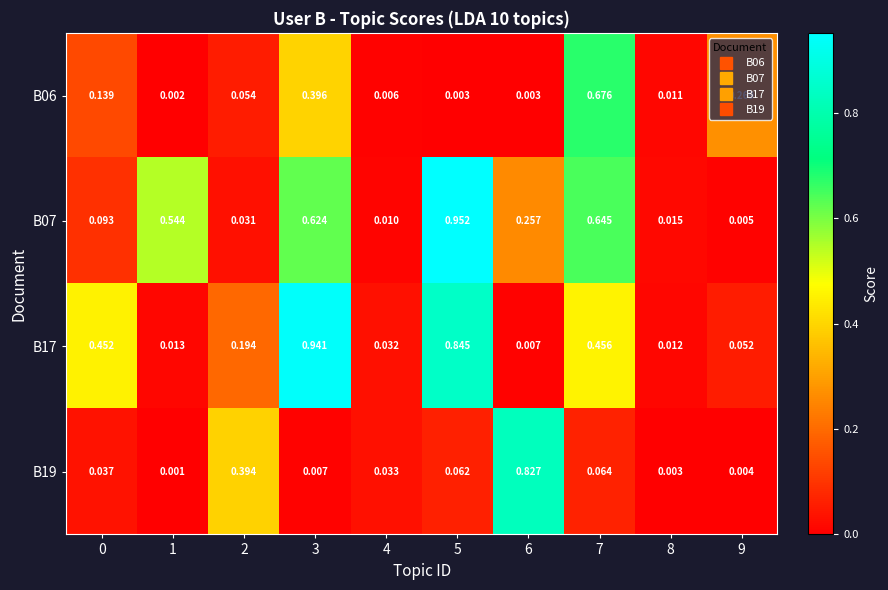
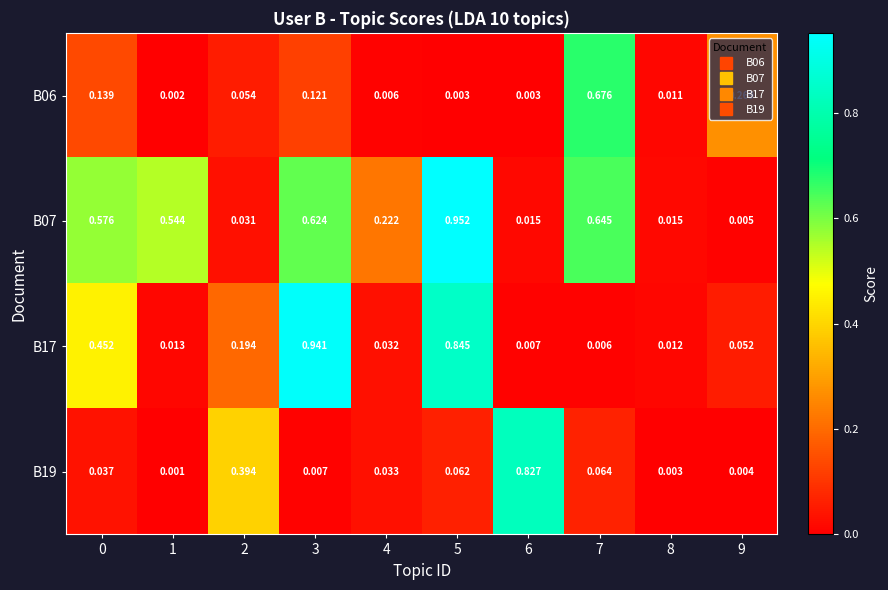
B06, 3: 0.396 -> 0.121
B07, 0: 0.093 -> 0.576
B07, 4: 0.010 -> 0.222
B07, 6: 0.257 -> 0.015
B17, 7: 0.456 -> 0.006
